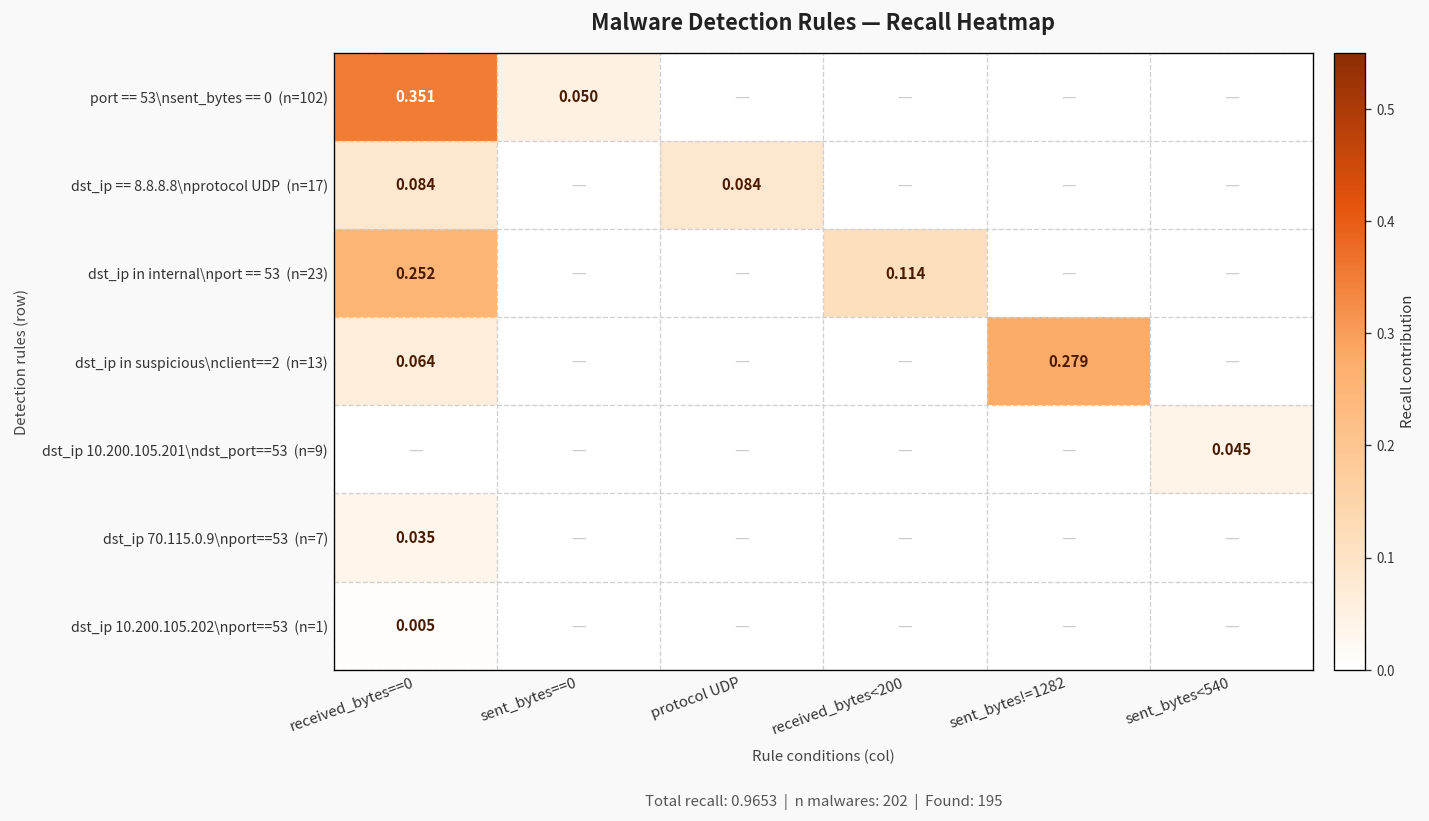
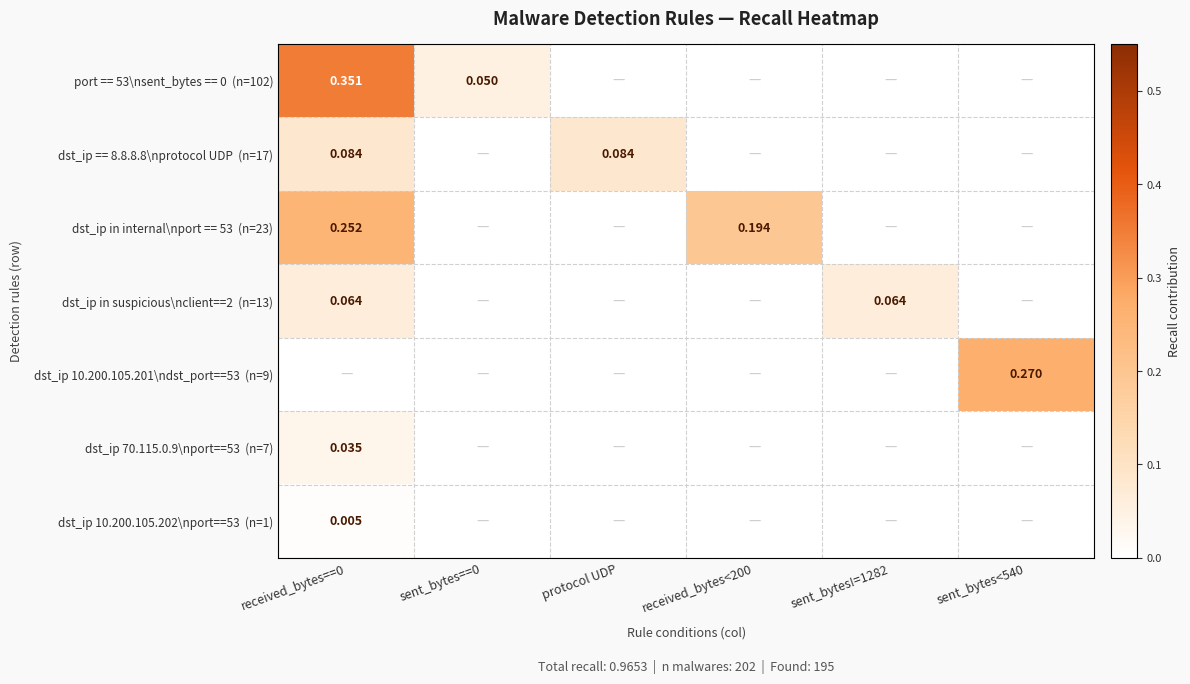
dst_ip in internal\nport == 53 (n=23), received_bytes<200: 0.114 -> 0.194
dst_ip in suspicious\nclient==2 (n=13), sent_bytes!=1282: 0.279 -> 0.064
dst_ip 10.200.105.201\ndst_port==53 (n=9), sent_bytes<540: 0.045 -> 0.270
